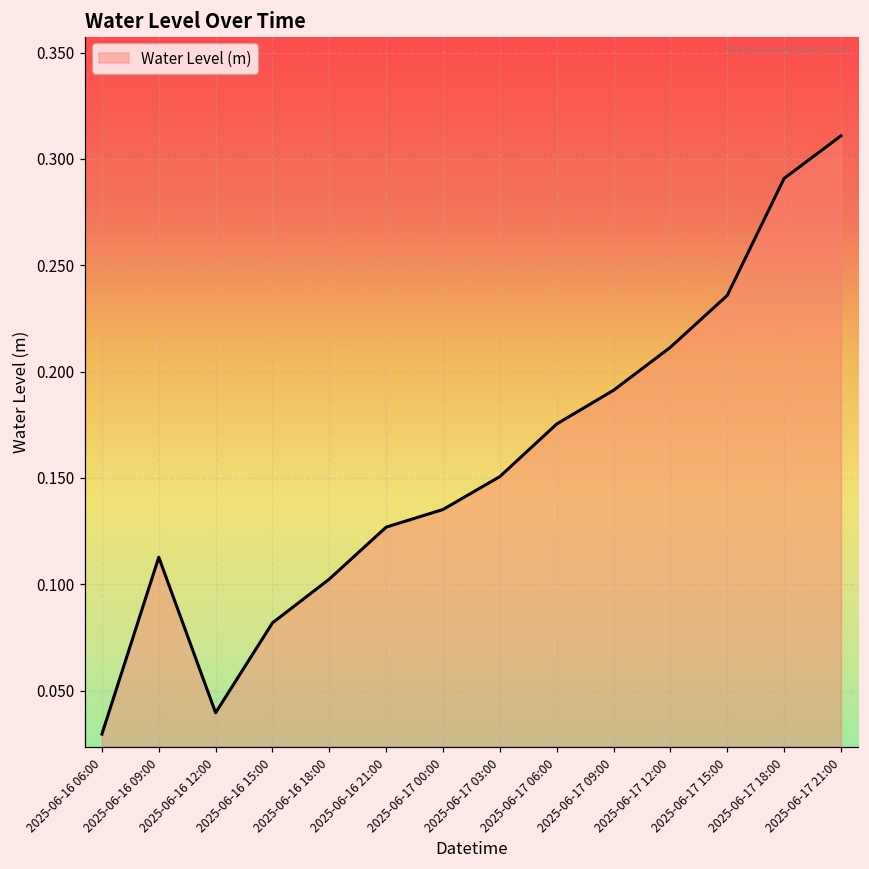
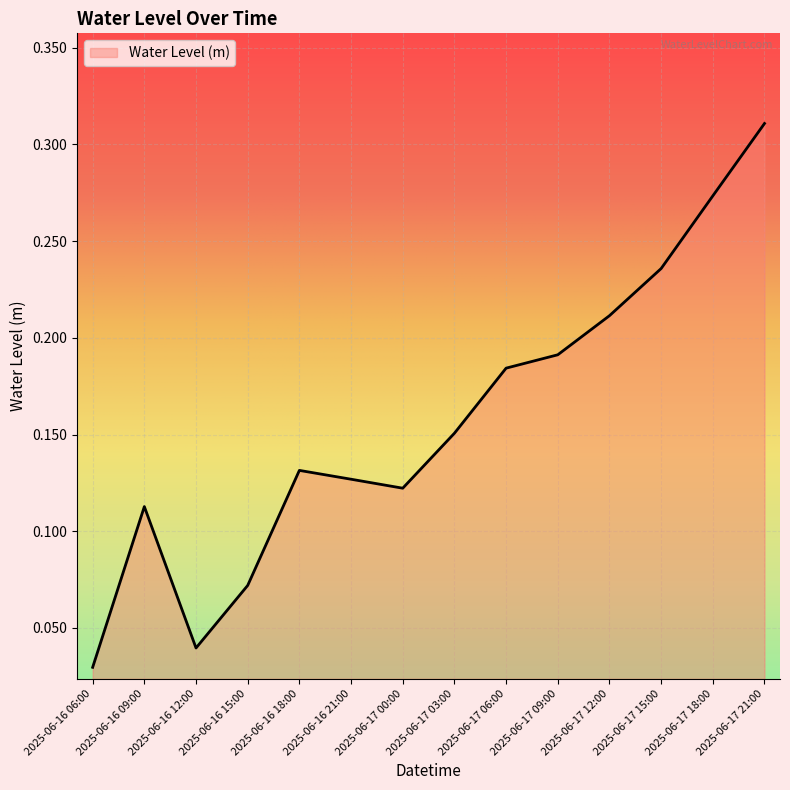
2025-06-16 15:00: 0.082 -> 0.072
2025-06-16 18:00: 0.102 -> 0.131
2025-06-17 00:00: 0.135 -> 0.122
2025-06-17 06:00: 0.175 -> 0.184
2025-06-17 18:00: 0.291 -> 0.273
